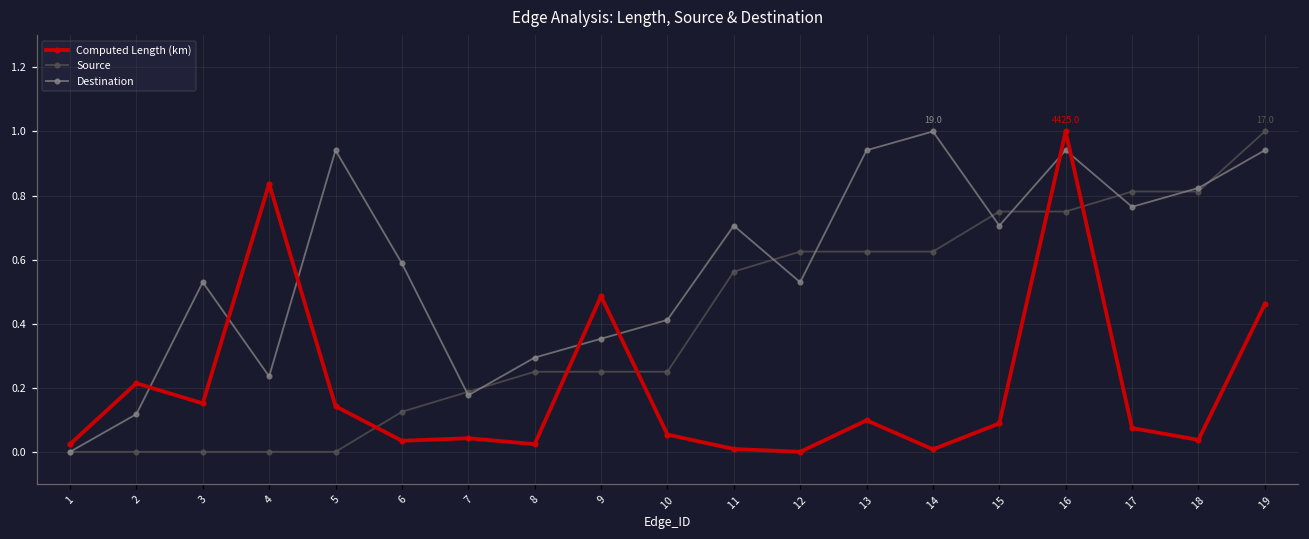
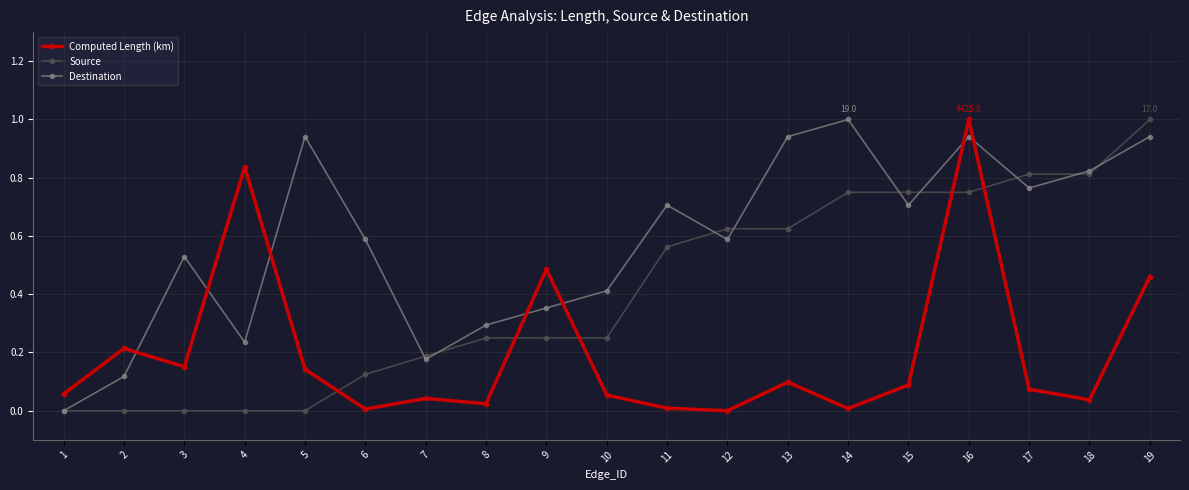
Computed Length (km), 1: 0.02 -> 0.06
Computed Length (km), 6: 0.03 -> 0.01
Destination, 12: 0.53 -> 0.59
Source, 14: 0.62 -> 0.75
